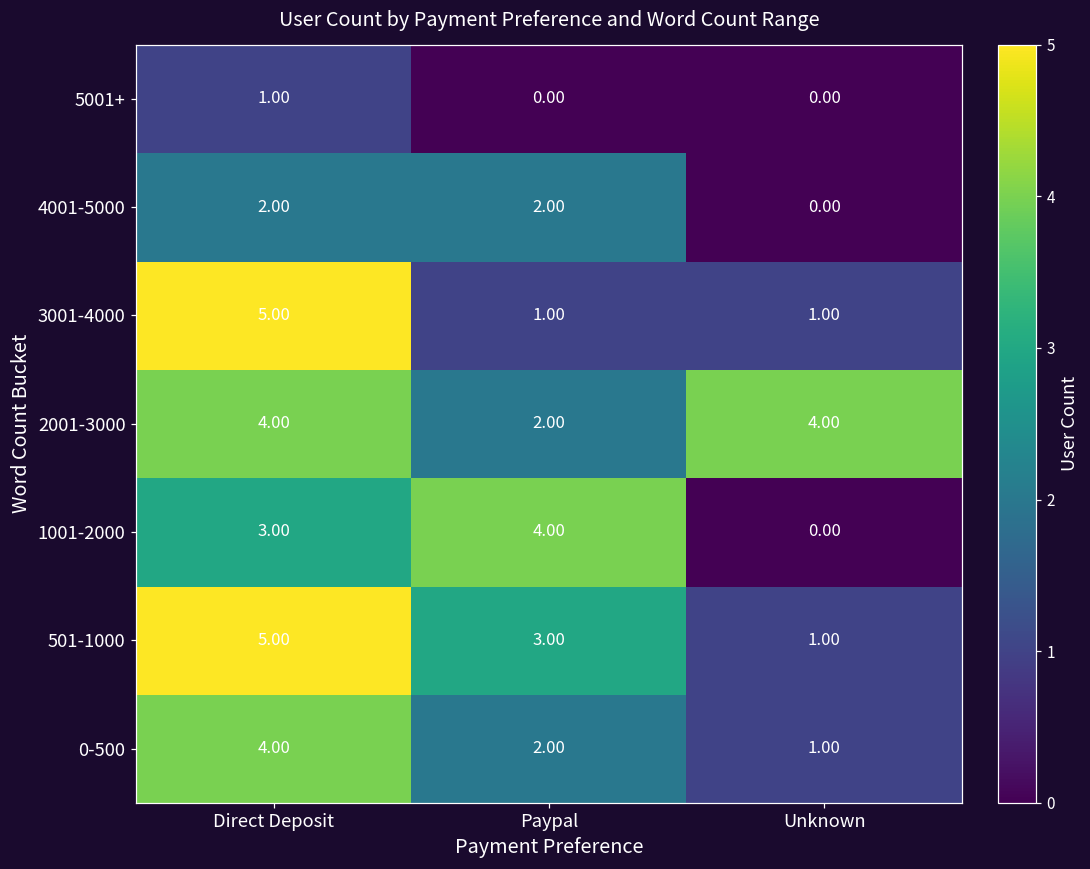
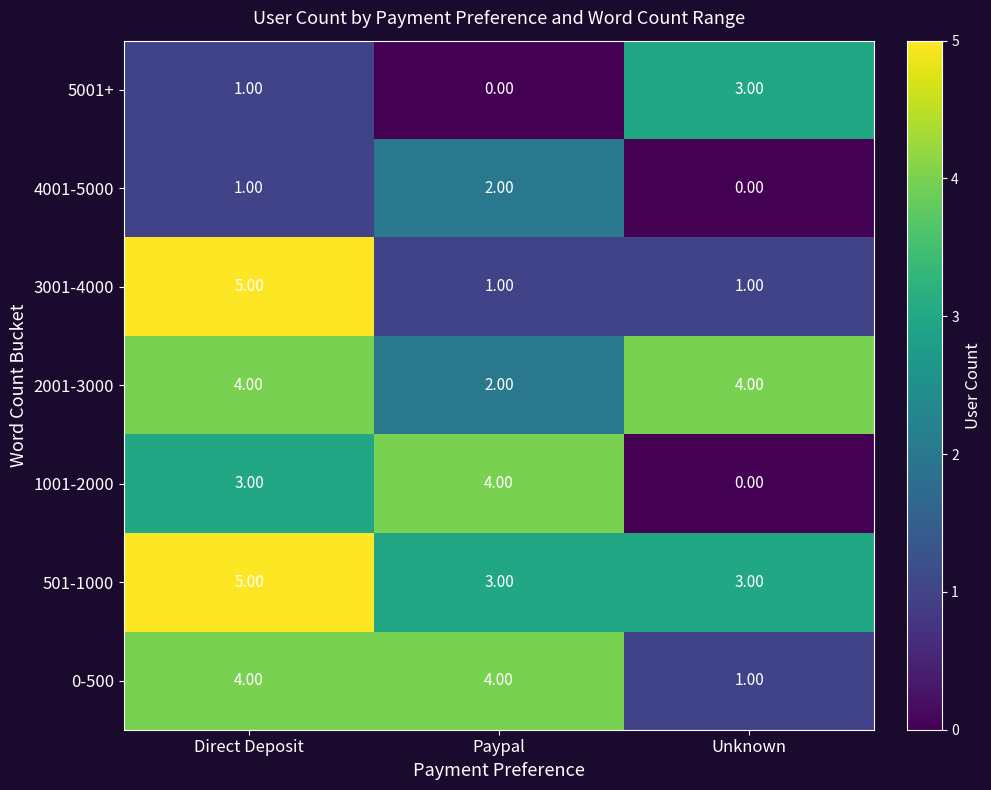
5001+, Unknown: 0.00 -> 3.00
4001-5000, Direct Deposit: 2.00 -> 1.00
501-1000, Unknown: 1.00 -> 3.00
0-500, Paypal: 2.00 -> 4.00
